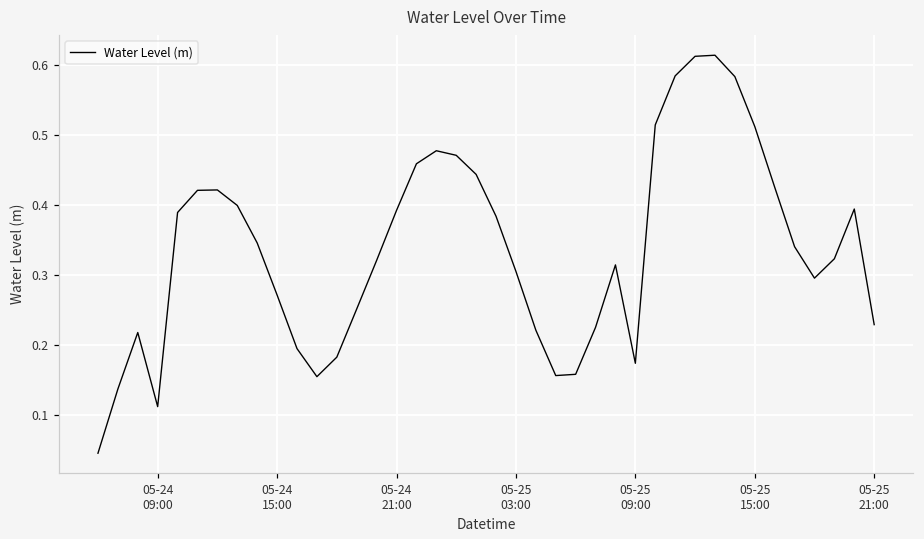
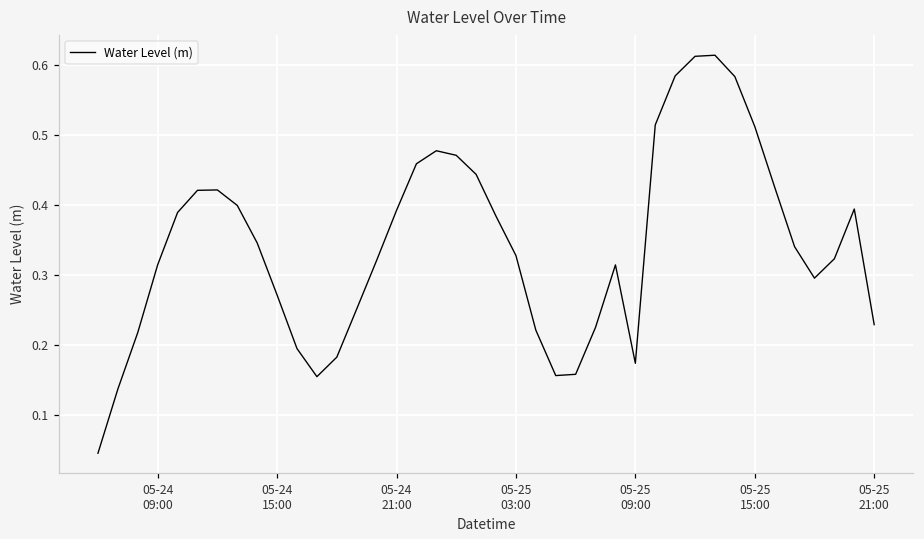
05-24 09:00: 0.11 -> 0.31
05-25 03:00: 0.30 -> 0.33
